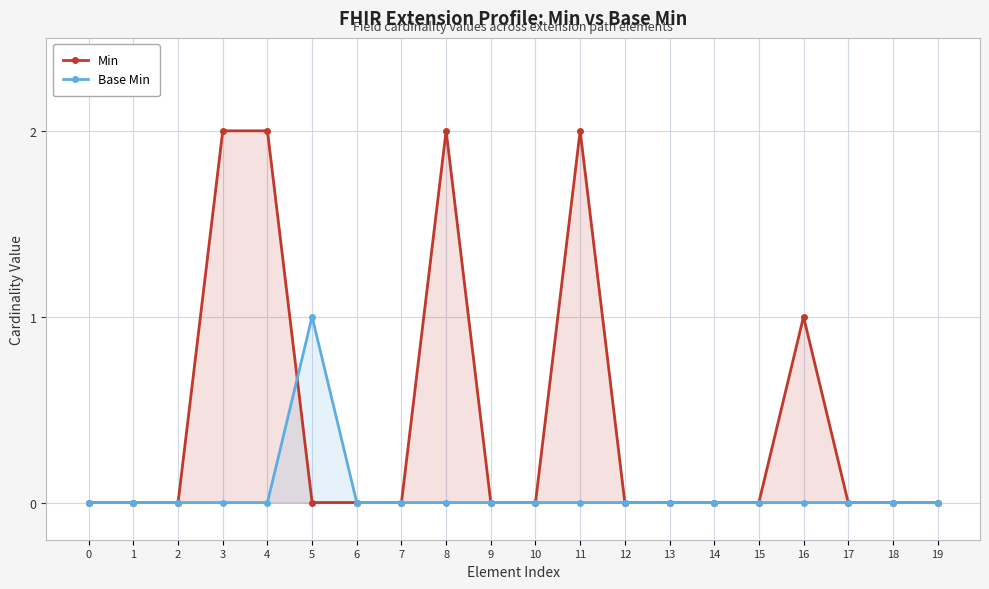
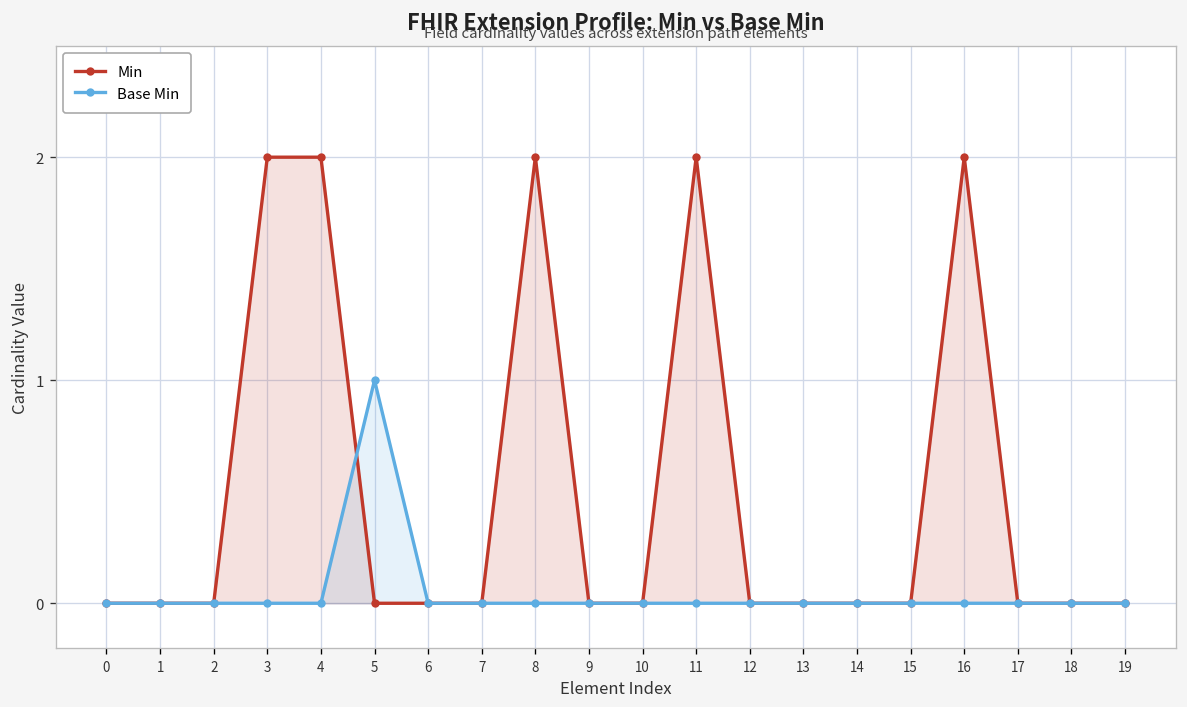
Min, 16: 1 -> 2
